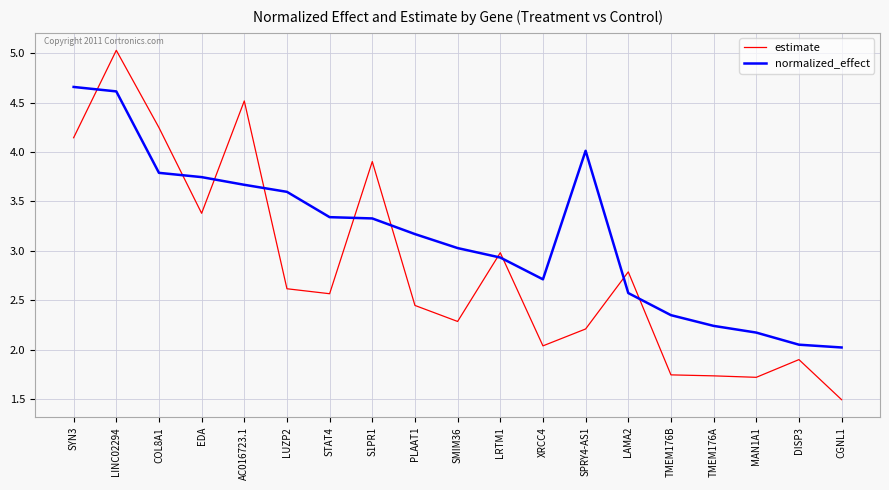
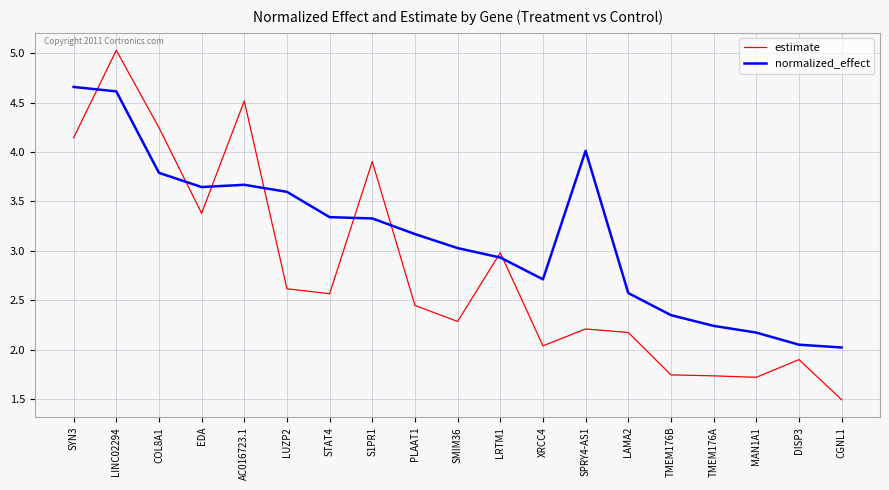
normalized_effect, EDA: 3.7 -> 3.6
estimate, LAMA2: 2.8 -> 2.2
